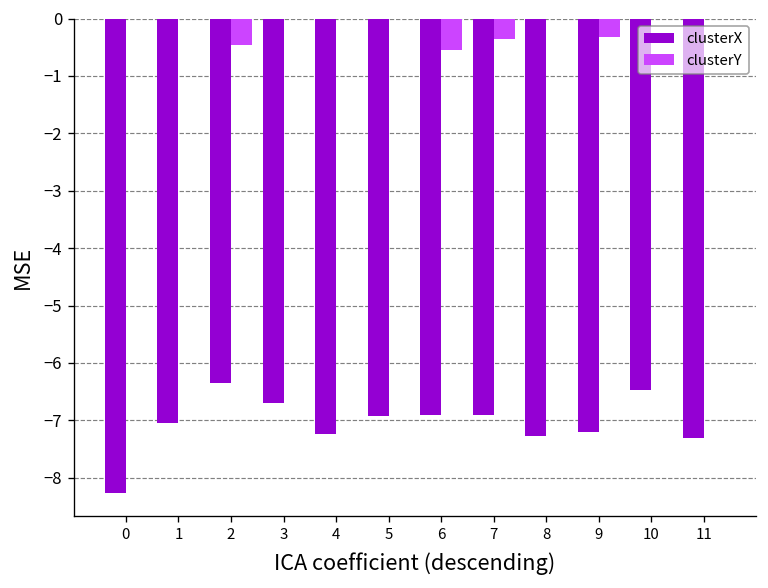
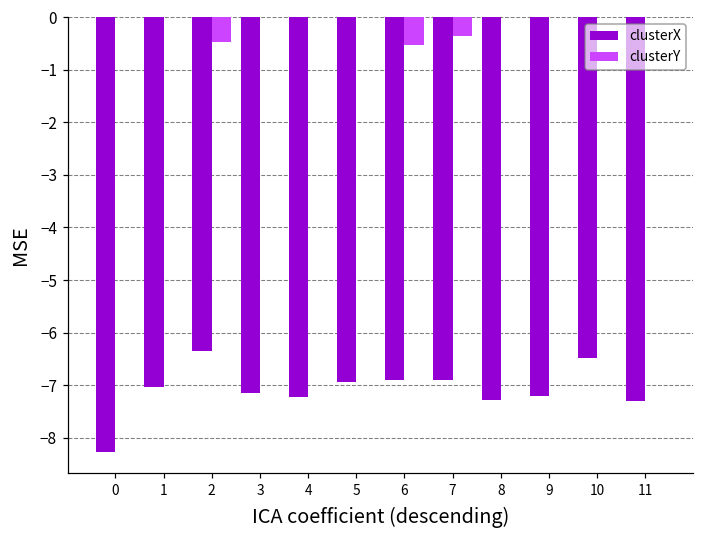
clusterX, 3: -6.7 -> -7.2
clusterY, 9: -0.3 -> 0.0
